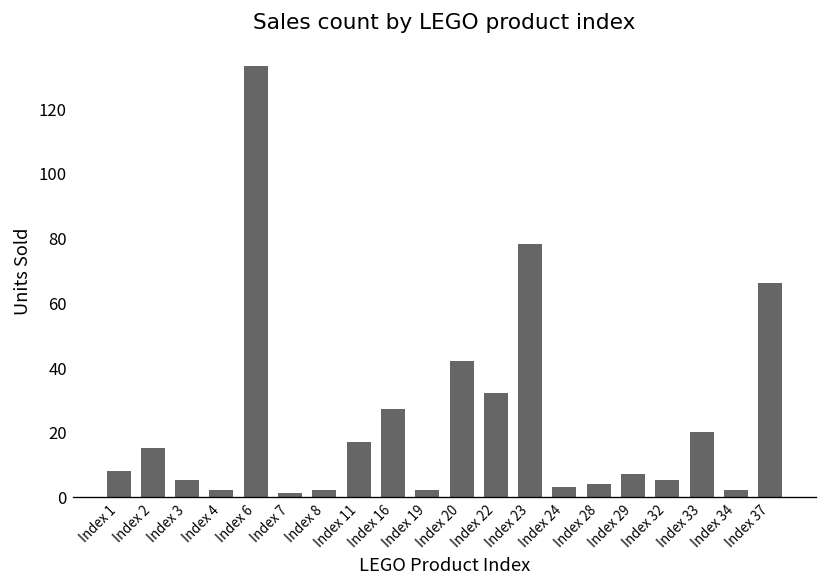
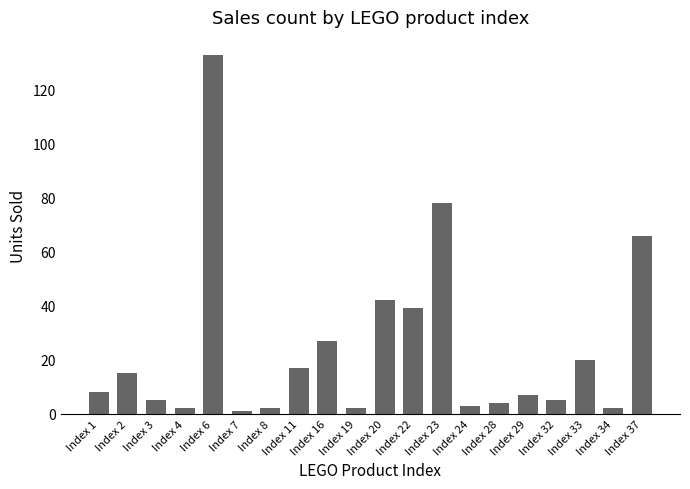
Index 22: 32 -> 39
